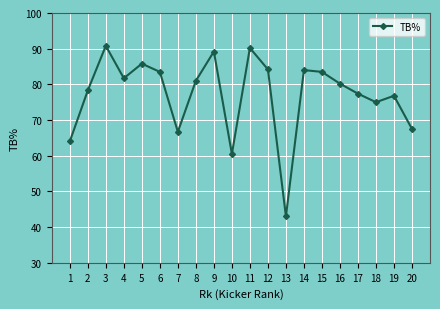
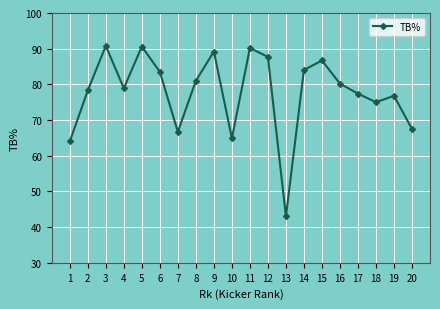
4: 82 -> 79
5: 86 -> 91
10: 61 -> 65
12: 84 -> 88
15: 84 -> 87
